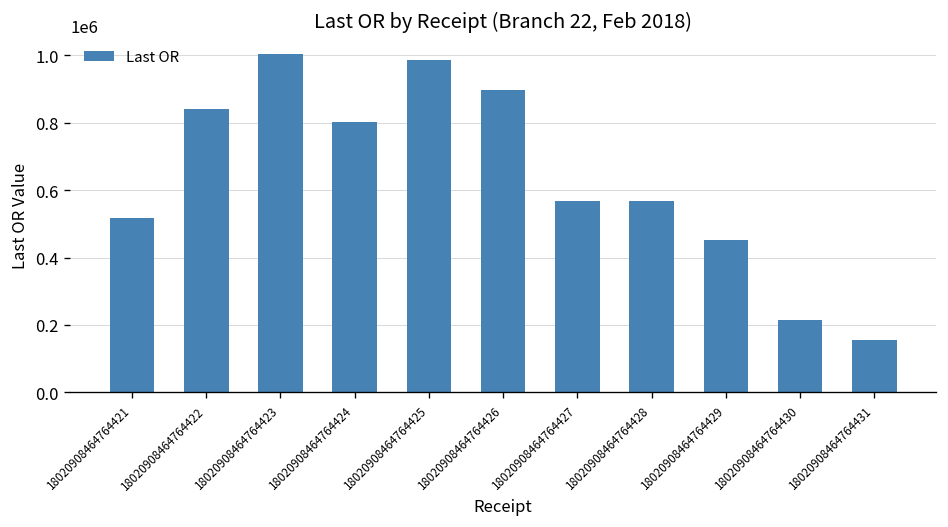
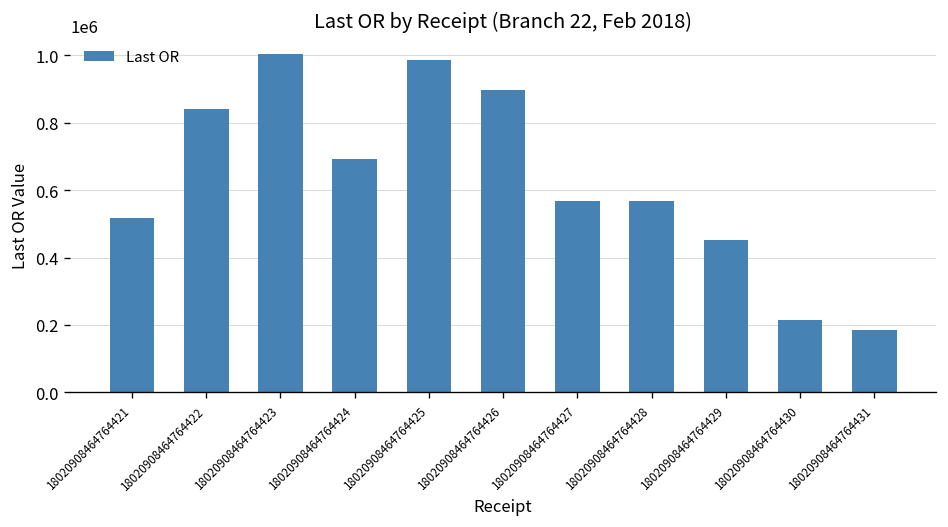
18020908464764424: 800000 -> 690000
18020908464764431: 160000 -> 190000
